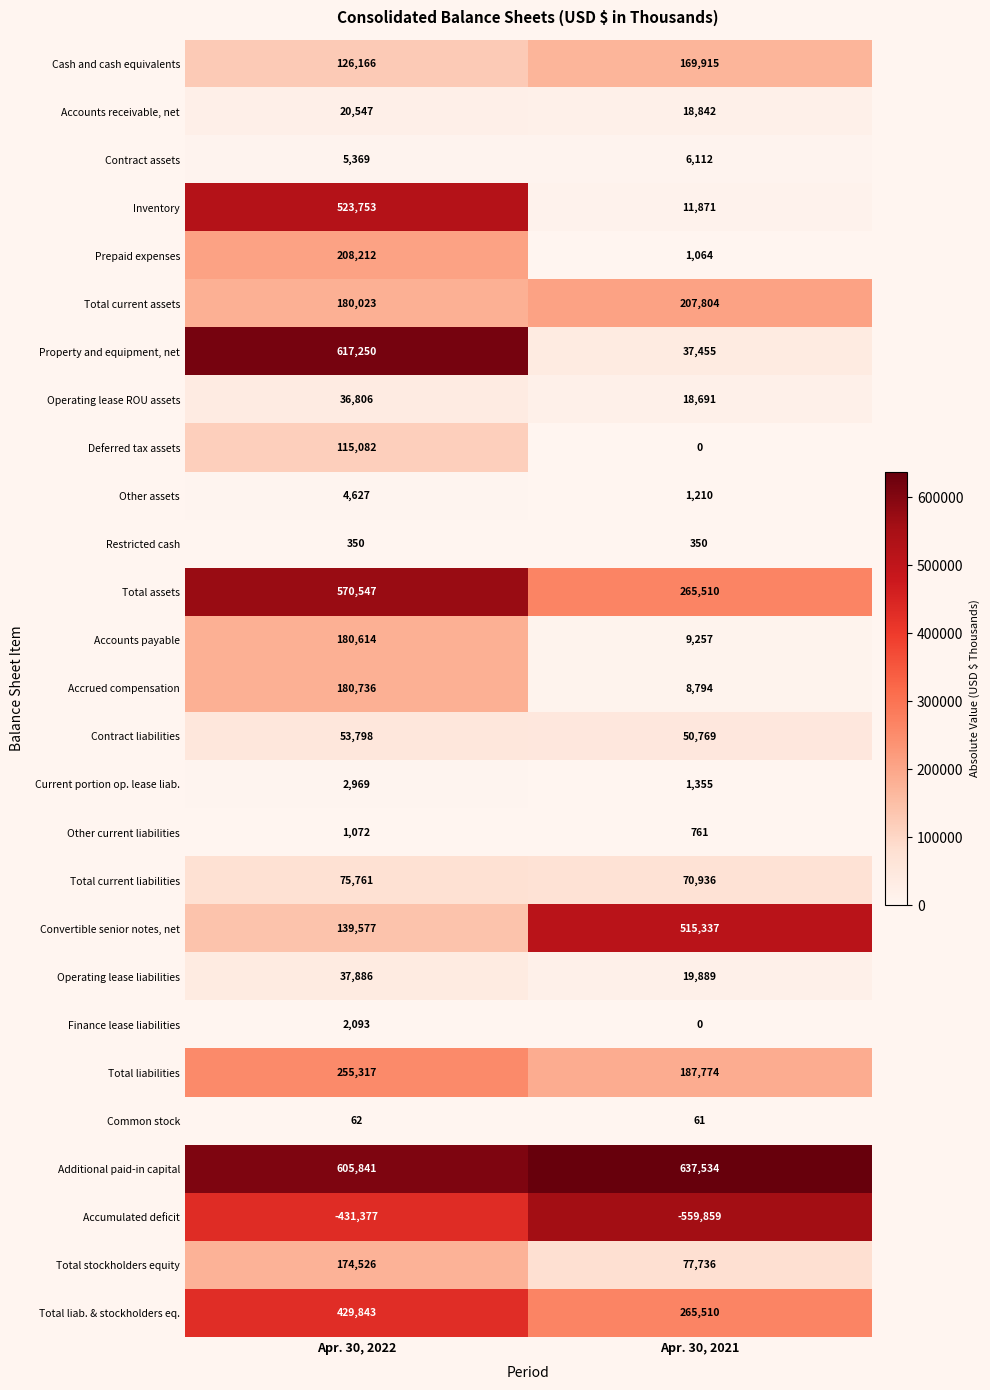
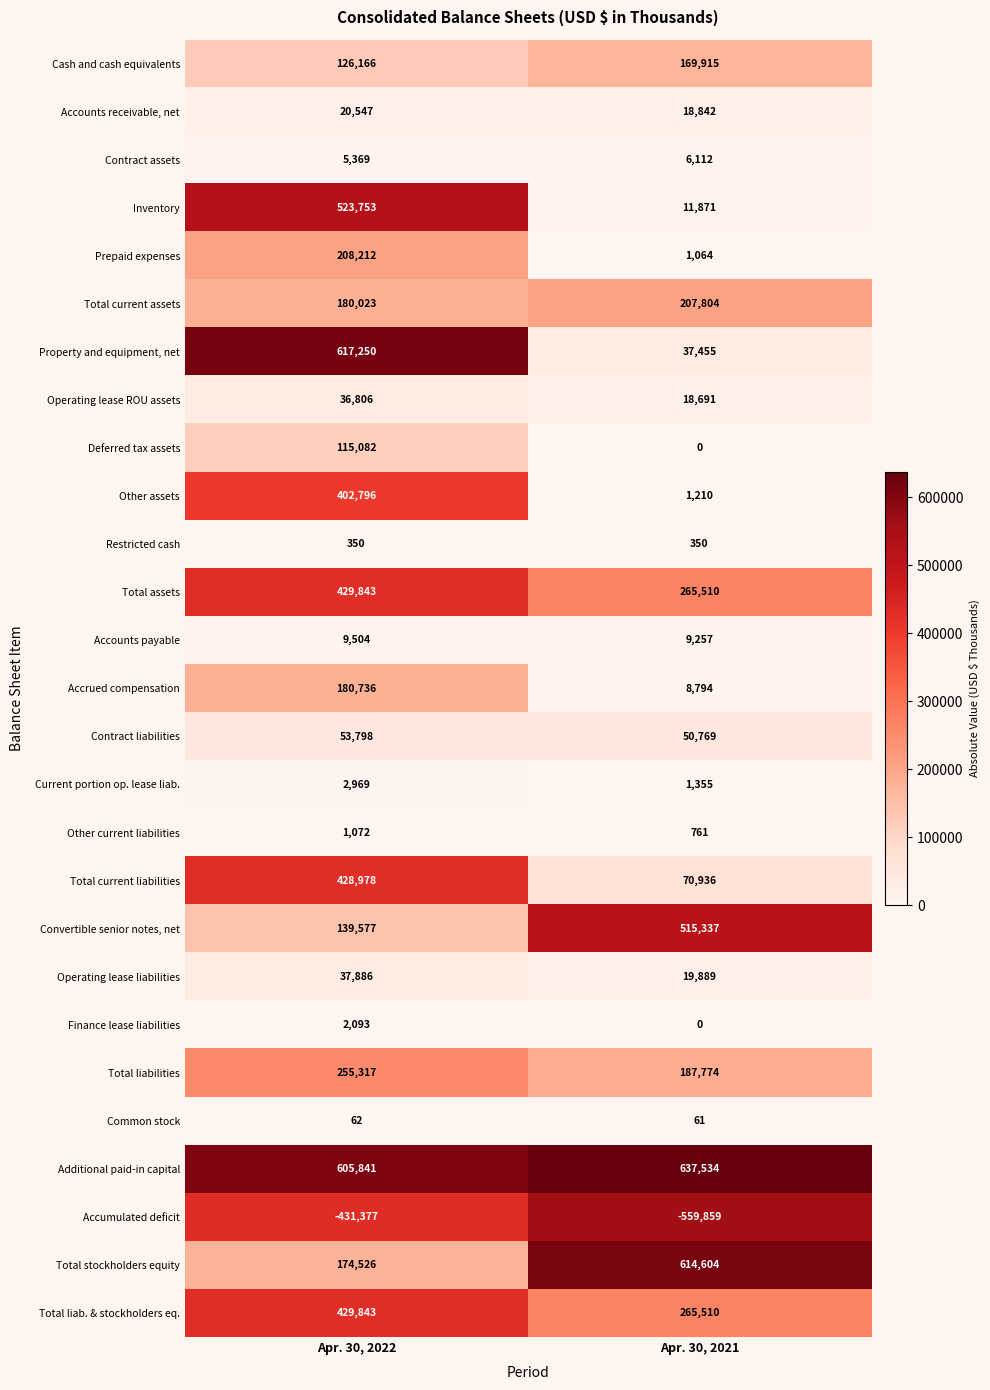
Other assets, Apr. 30, 2022: 4,627 -> 402,796
Total assets, Apr. 30, 2022: 570,547 -> 429,843
Accounts payable, Apr. 30, 2022: 180,614 -> 9,504
Total current liabilities, Apr. 30, 2022: 75,761 -> 428,978
Total stockholders equity, Apr. 30, 2021: 77,736 -> 614,604
